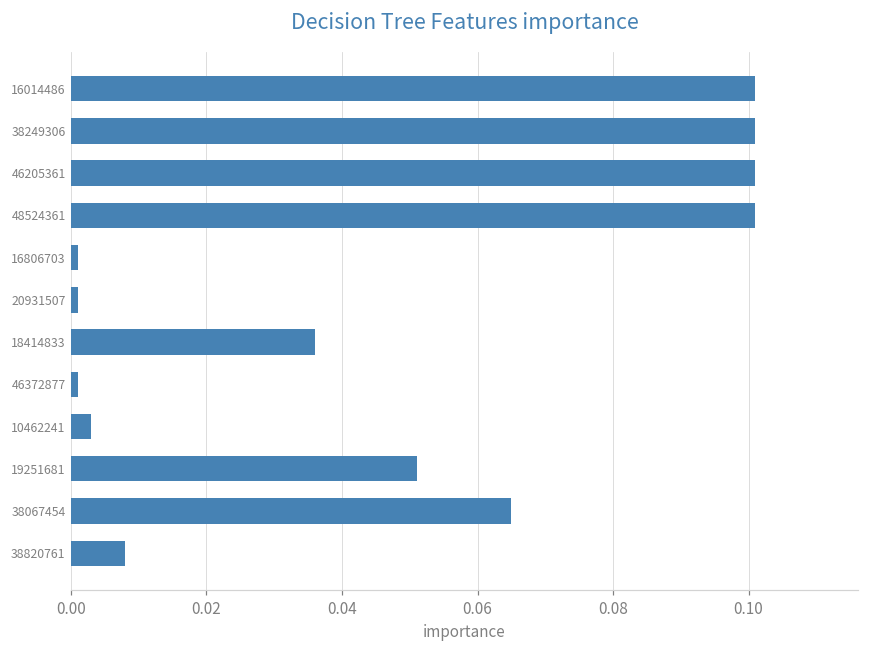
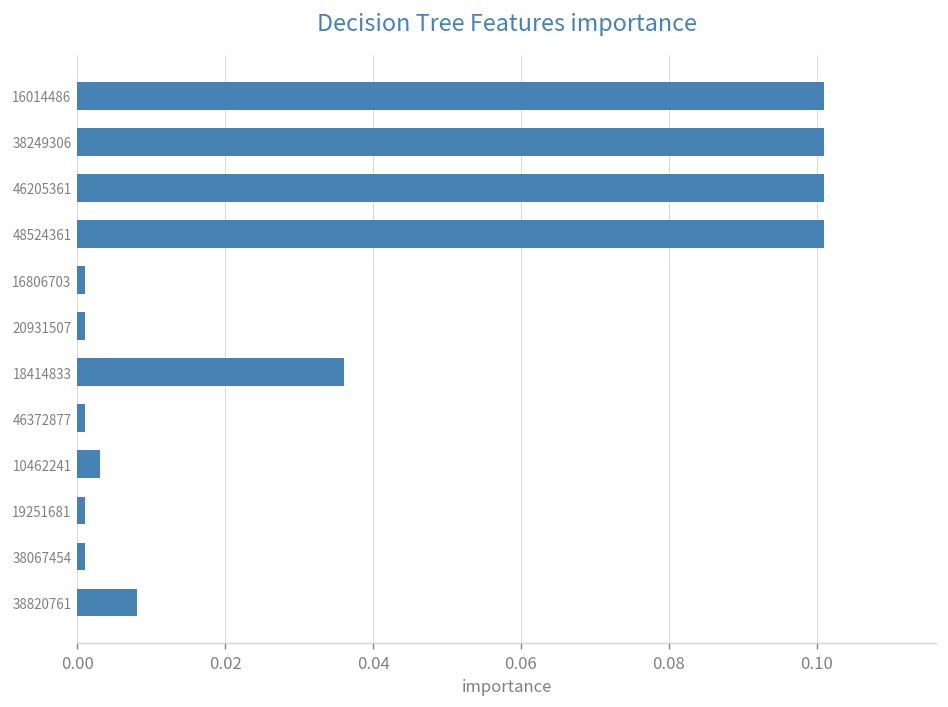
19251681: 0.051 -> 0.001
38067454: 0.065 -> 0.001
